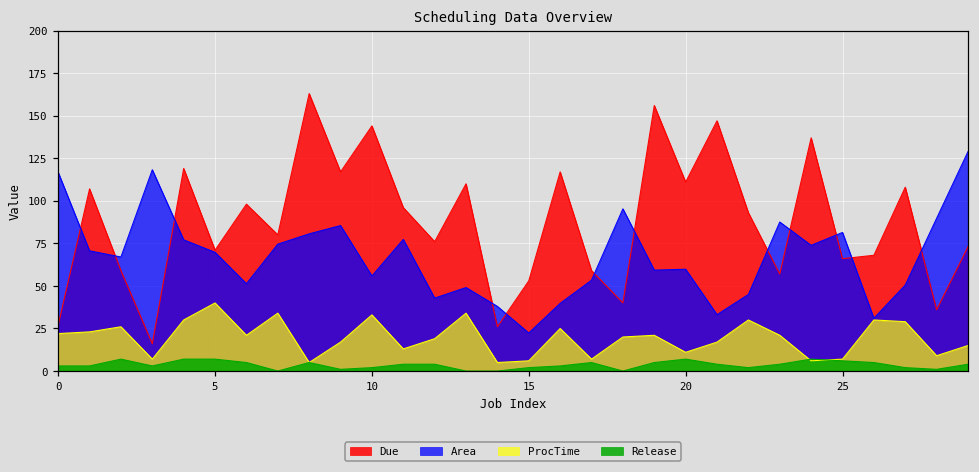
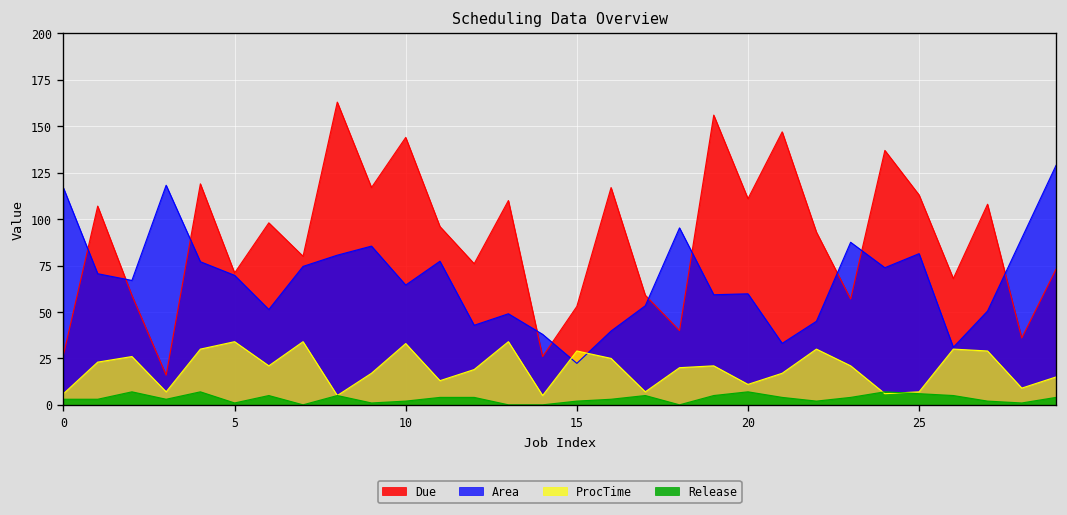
ProcTime, 0: 22 -> 6
ProcTime, 5: 40 -> 34
Release, 5: 7 -> 1
Area, 10: 56 -> 64
ProcTime, 15: 6 -> 29
Due, 25: 66 -> 113
